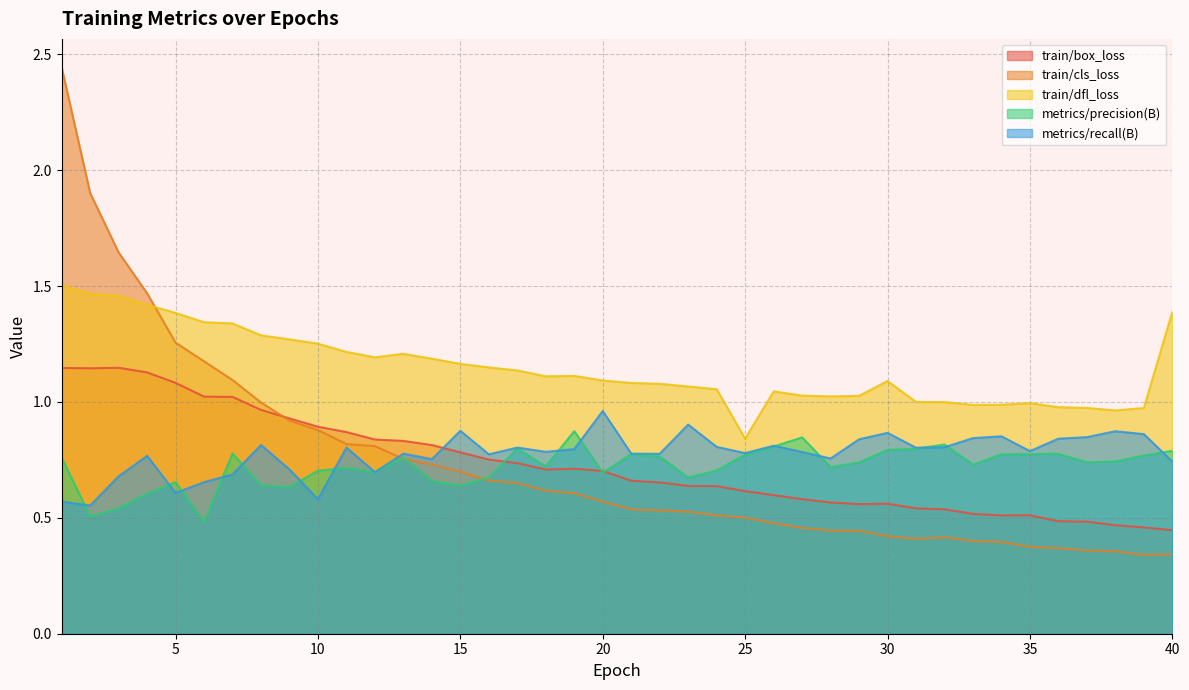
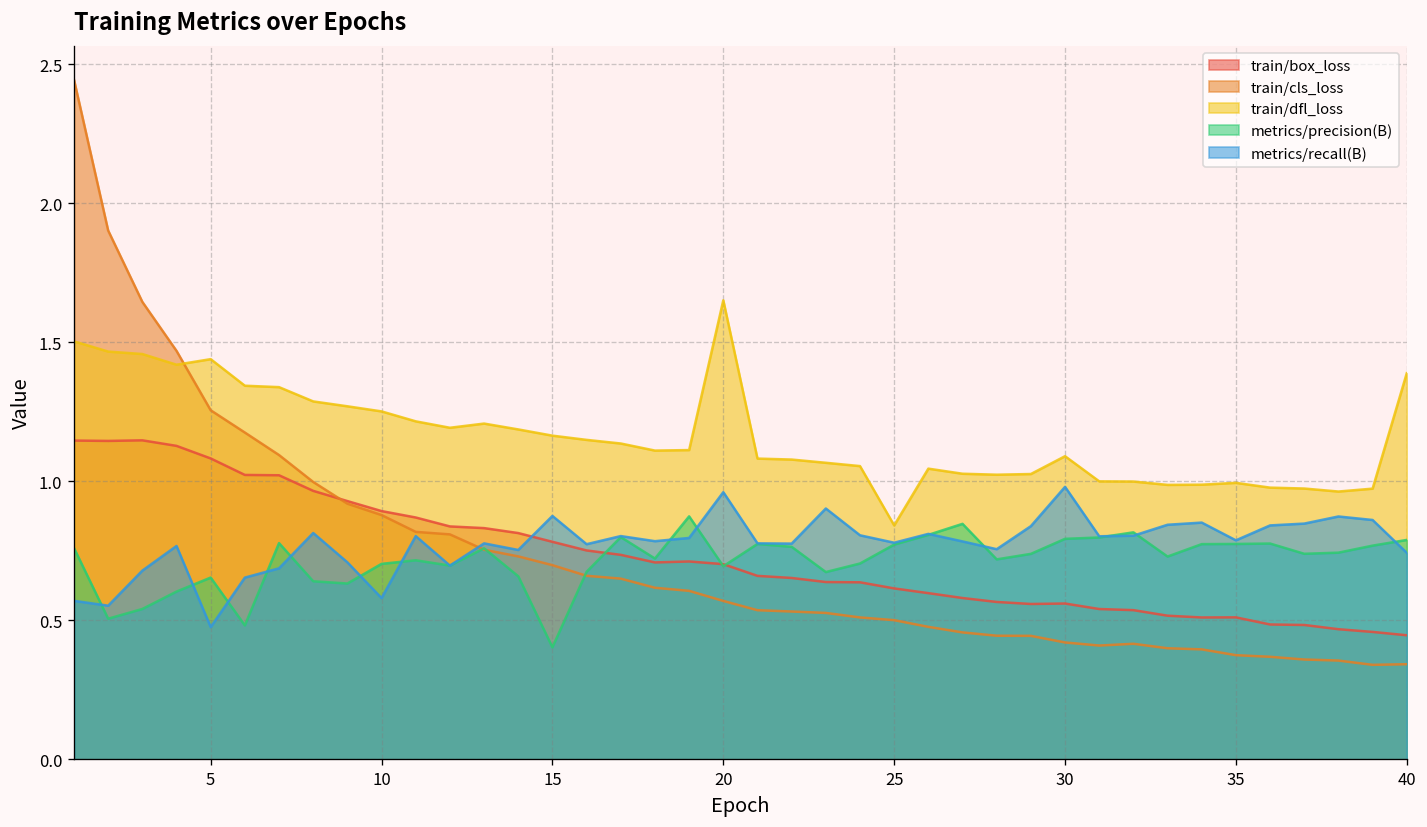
train/dfl_loss, 5: 1.38 -> 1.44
metrics/recall(B), 5: 0.61 -> 0.48
metrics/precision(B), 15: 0.64 -> 0.40
train/dfl_loss, 20: 1.09 -> 1.65
metrics/recall(B), 30: 0.87 -> 0.98
